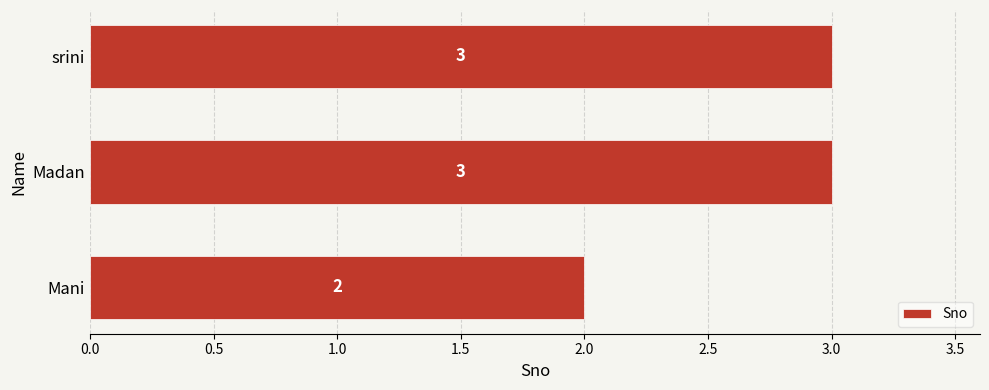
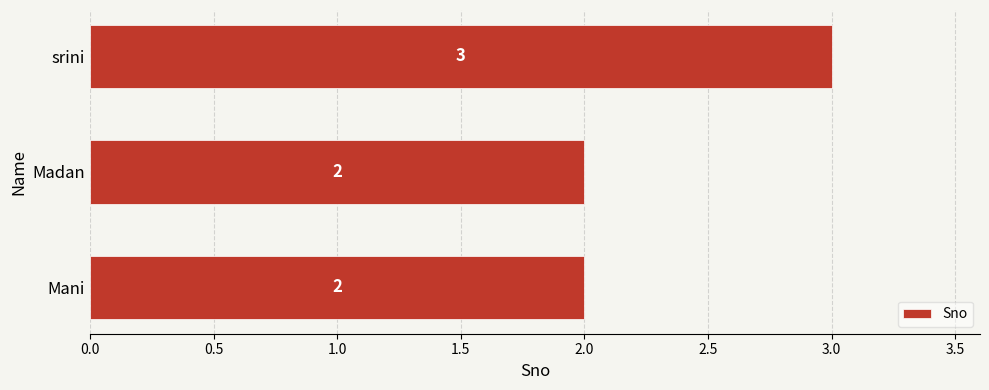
Madan: 3 -> 2
